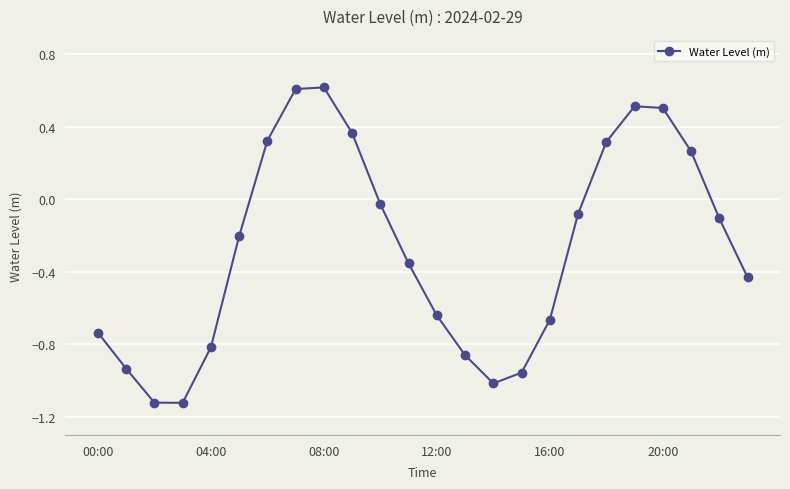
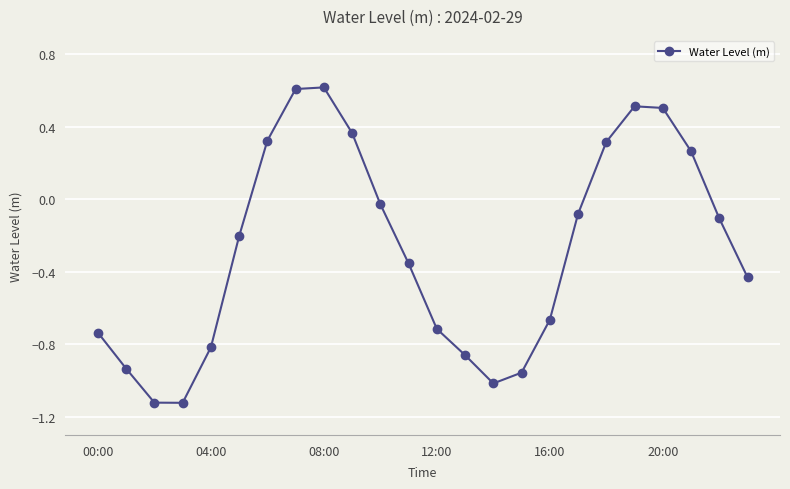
12:00: -0.64 -> -0.72
